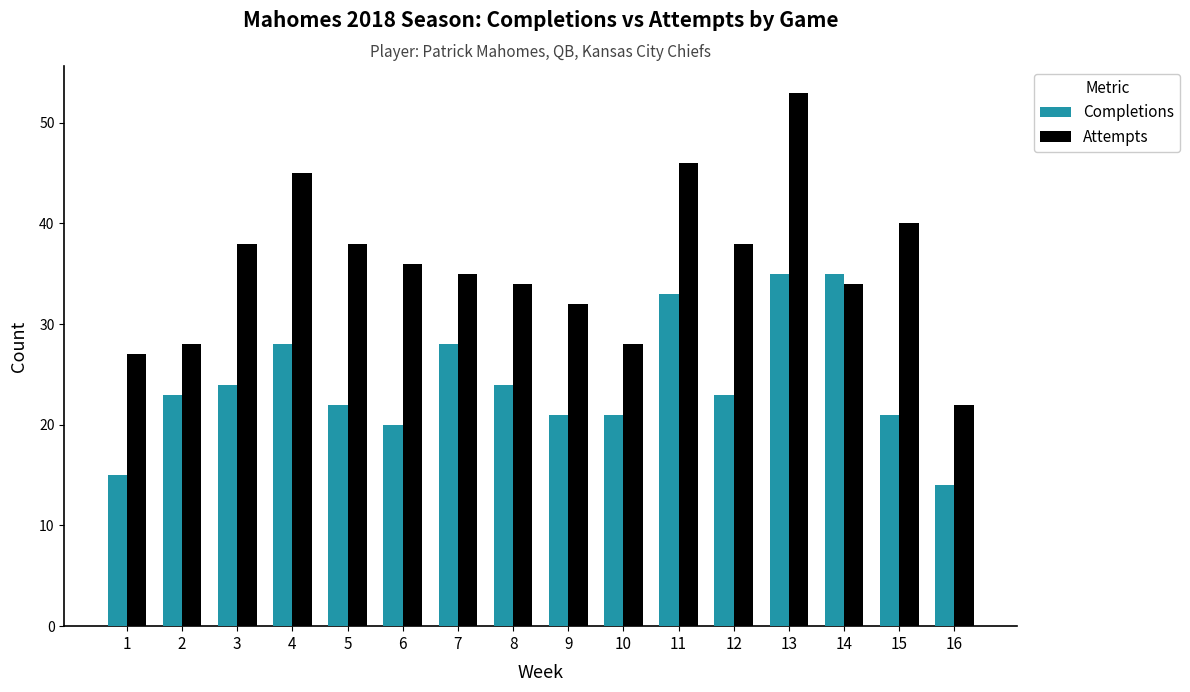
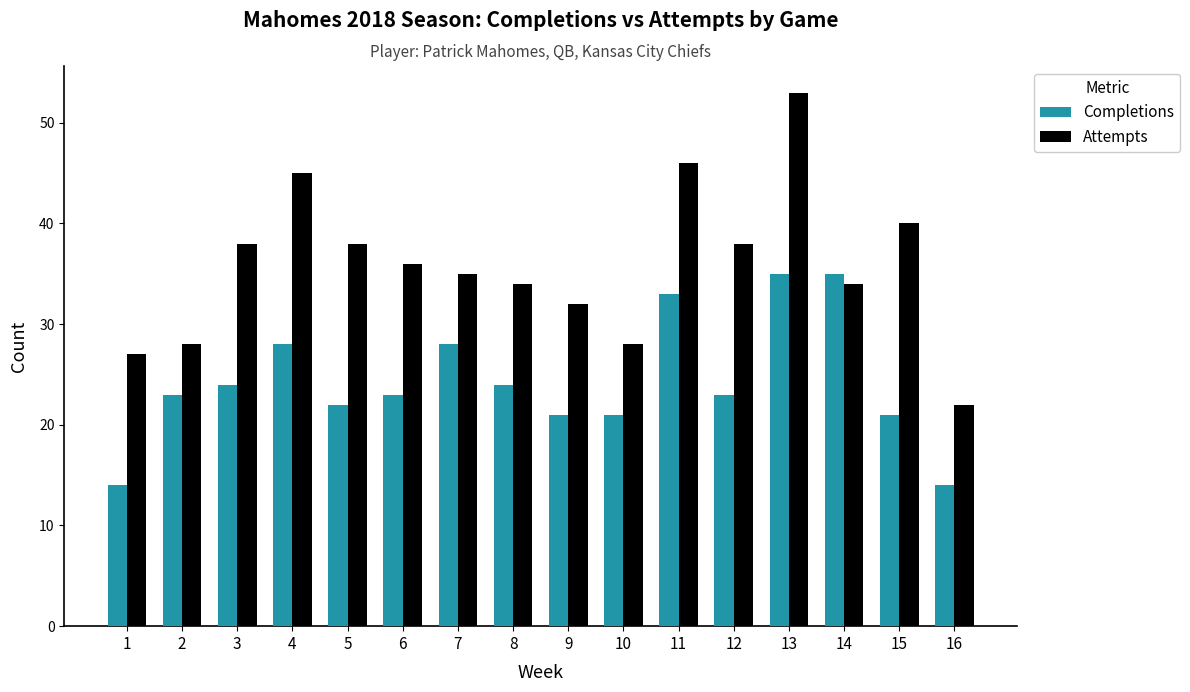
Completions, 1: 15 -> 14
Completions, 6: 20 -> 23
